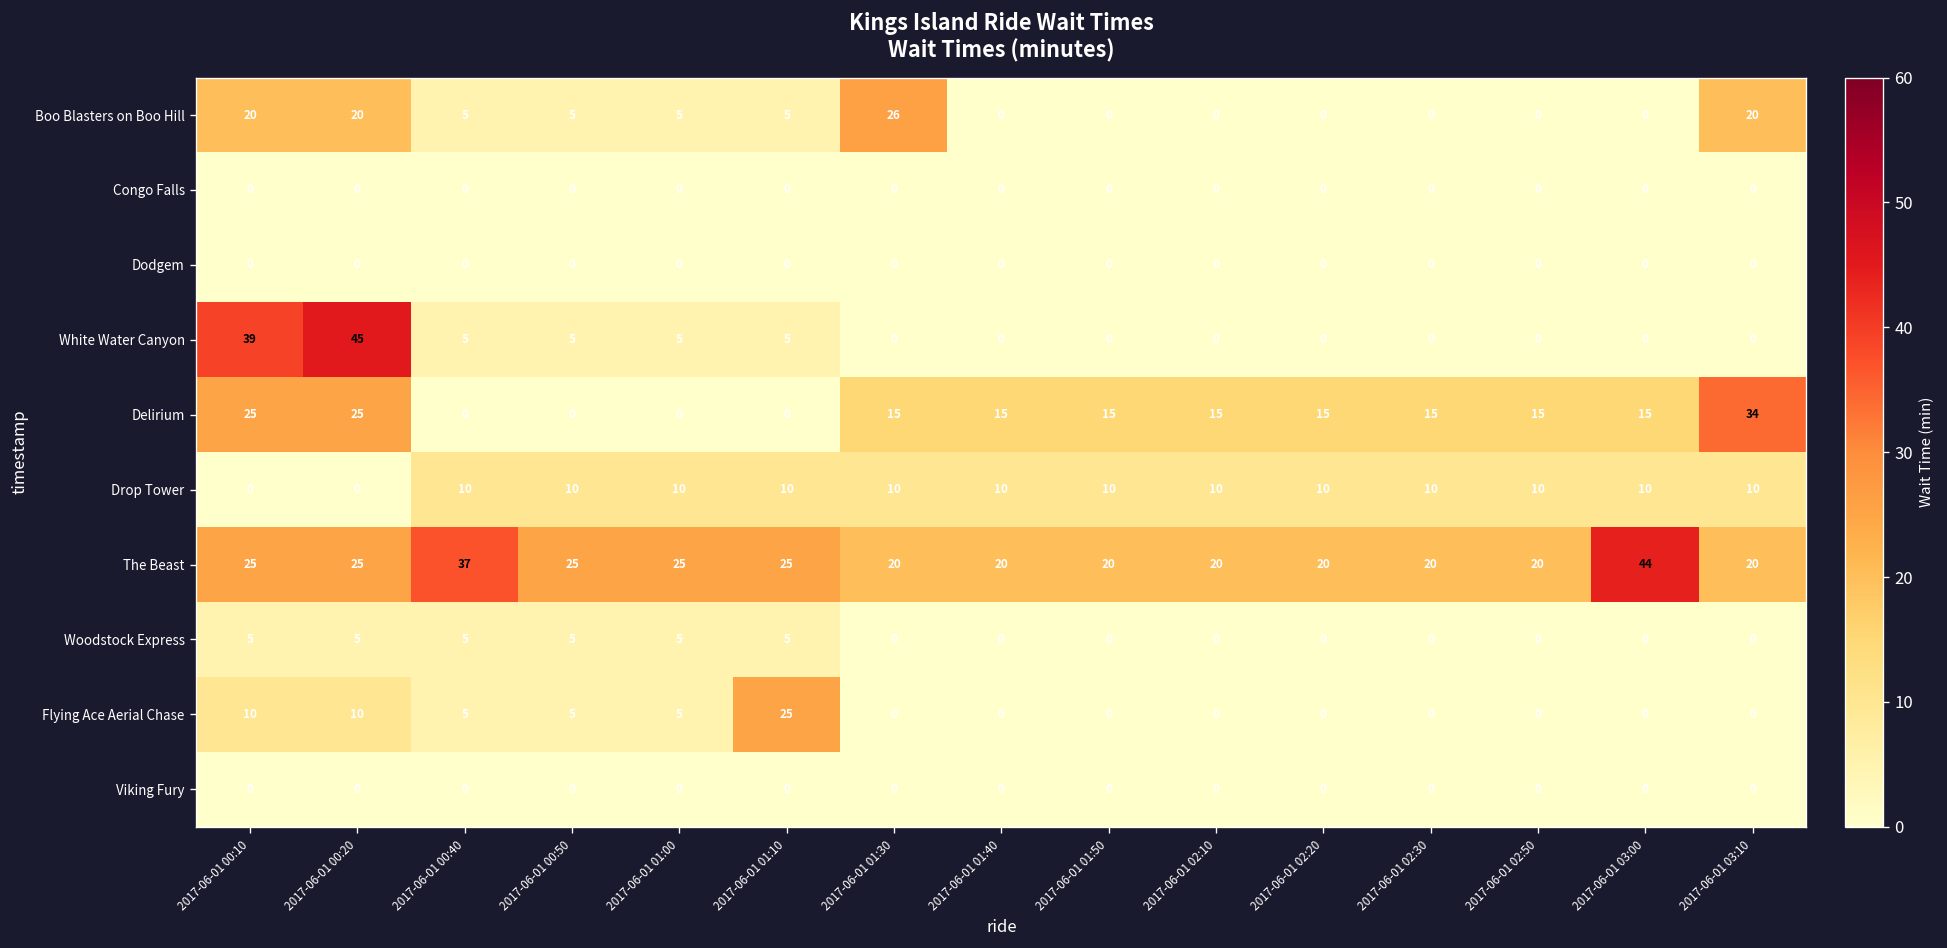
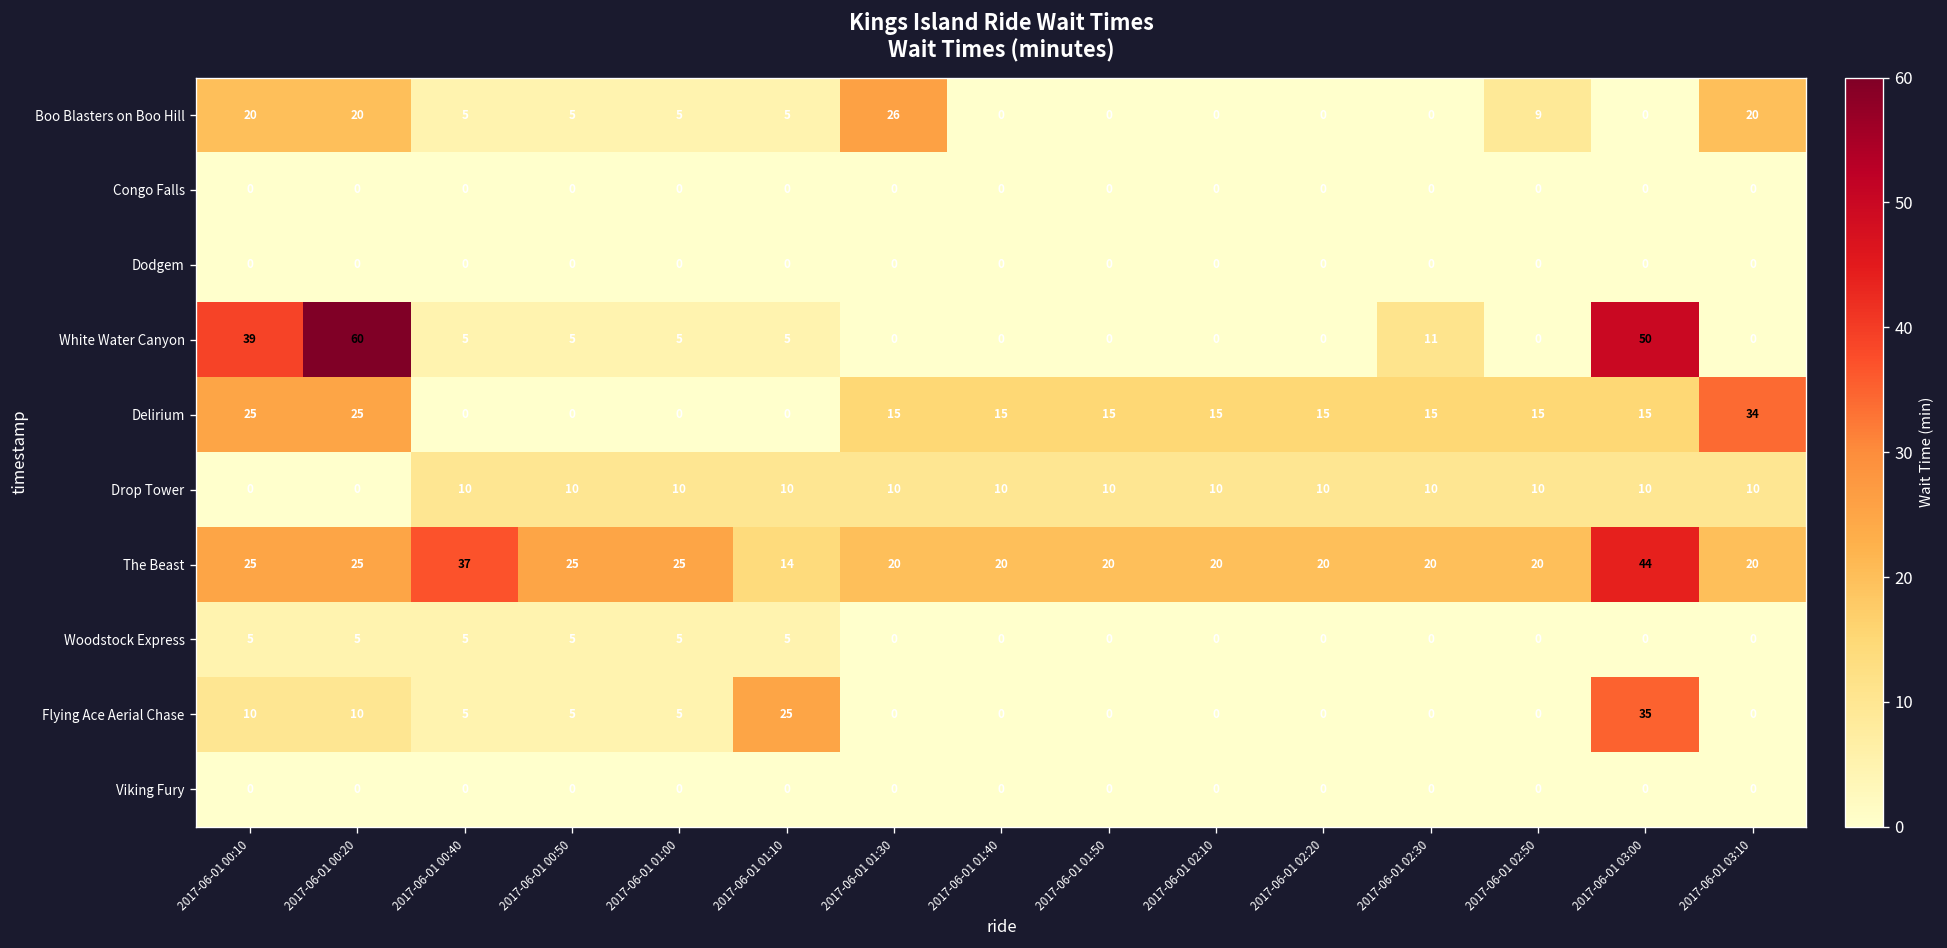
Boo Blasters on Boo Hill, 2017-06-01 02:50: 0 -> 9
White Water Canyon, 2017-06-01 00:20: 45 -> 60
White Water Canyon, 2017-06-01 02:30: 0 -> 11
White Water Canyon, 2017-06-01 03:00: 0 -> 50
The Beast, 2017-06-01 01:10: 25 -> 14
Flying Ace Aerial Chase, 2017-06-01 03:00: 0 -> 35
